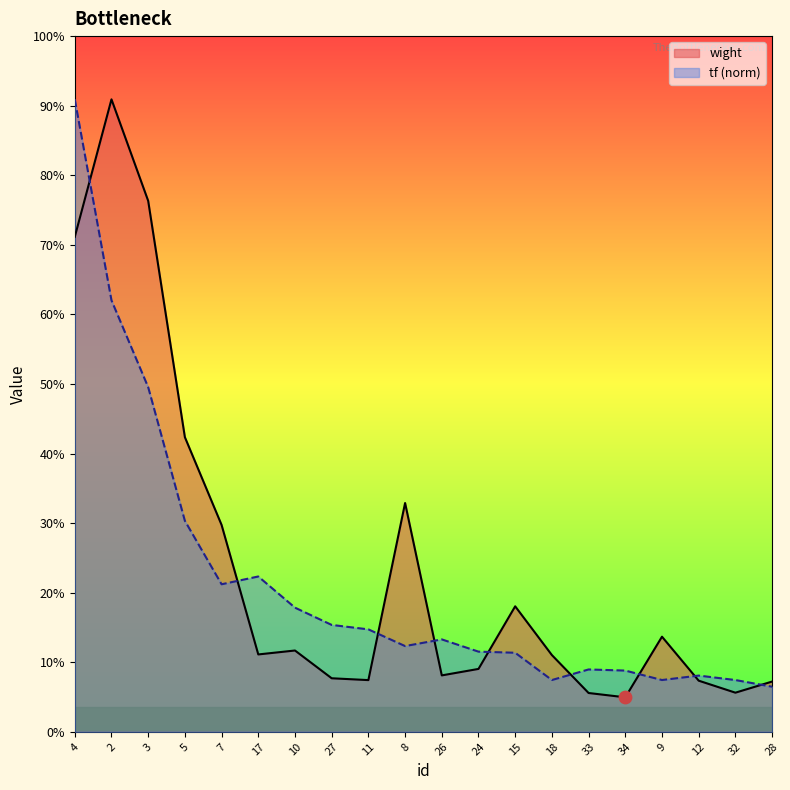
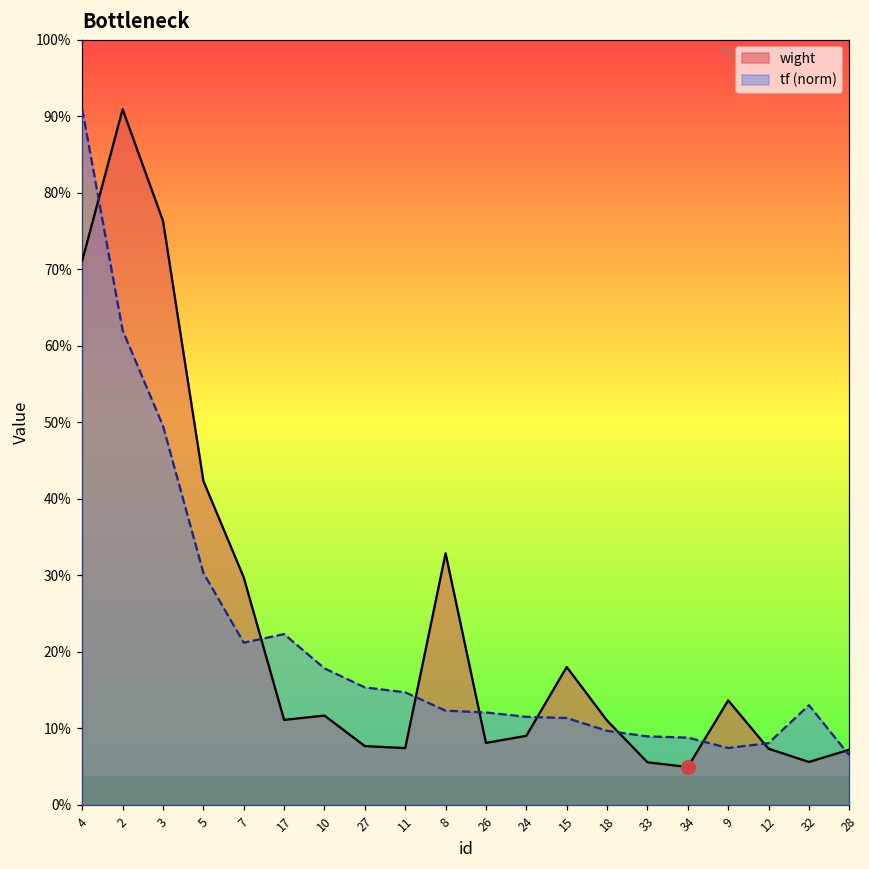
tf (norm), 26: 13% -> 12%
tf (norm), 18: 7% -> 10%
tf (norm), 32: 7% -> 13%
